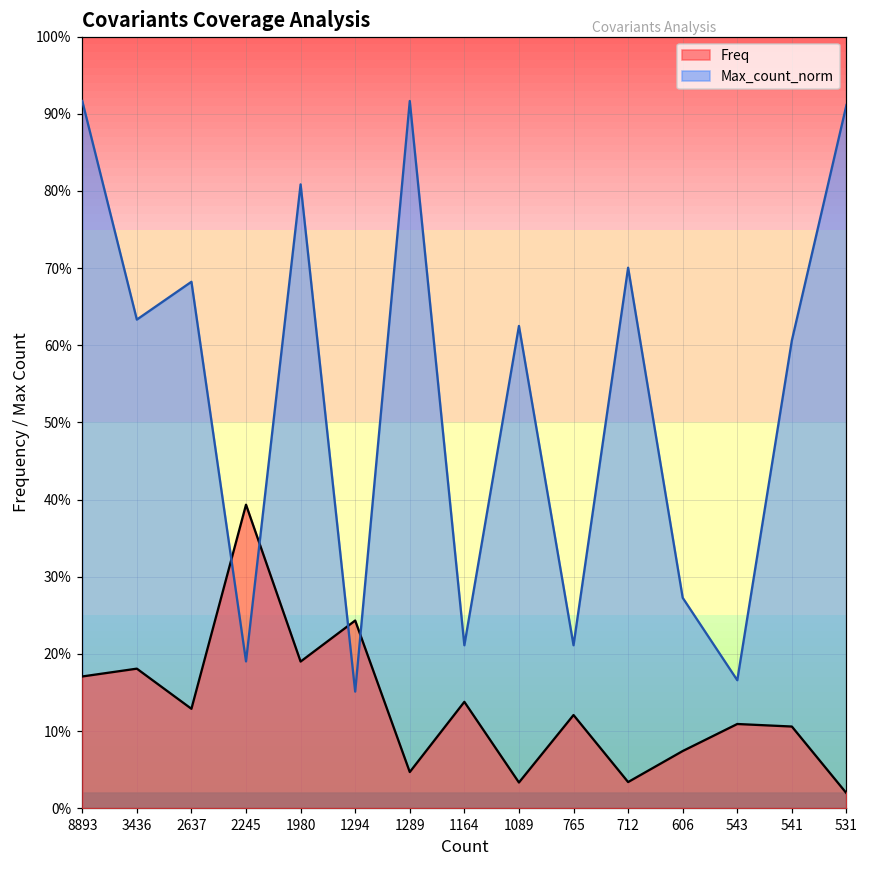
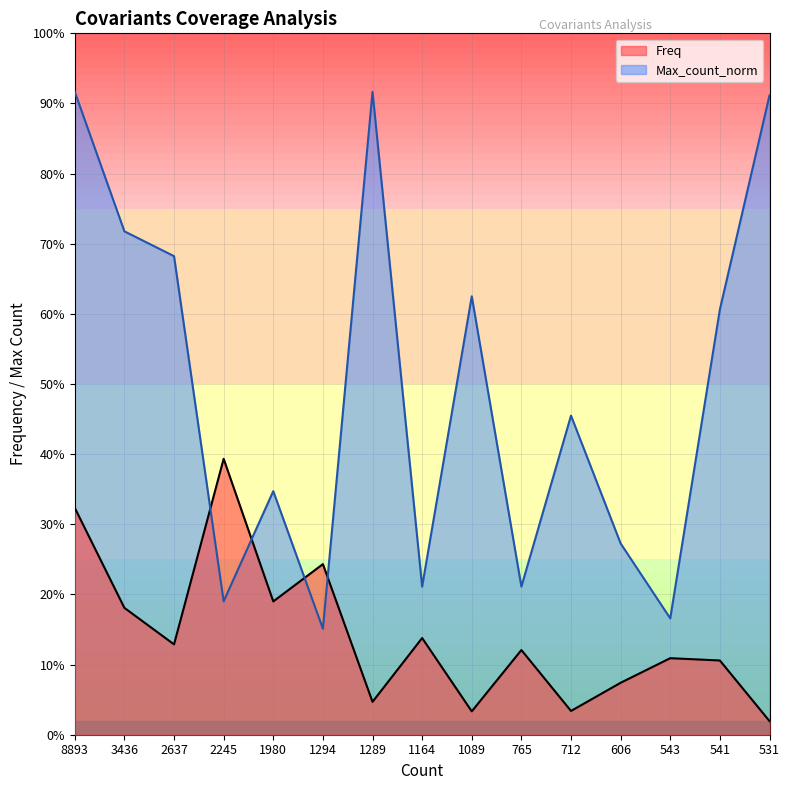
Freq, 8893: 17% -> 32%
Max_count_norm, 3436: 63% -> 72%
Max_count_norm, 1980: 81% -> 35%
Max_count_norm, 712: 70% -> 45%
